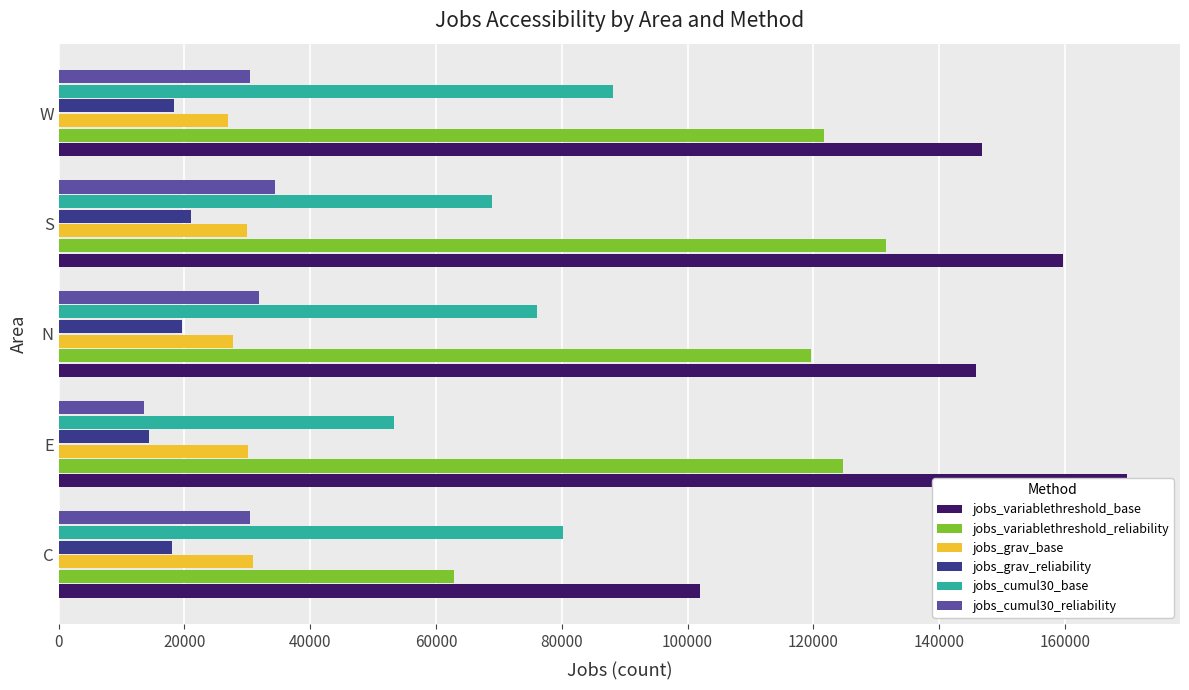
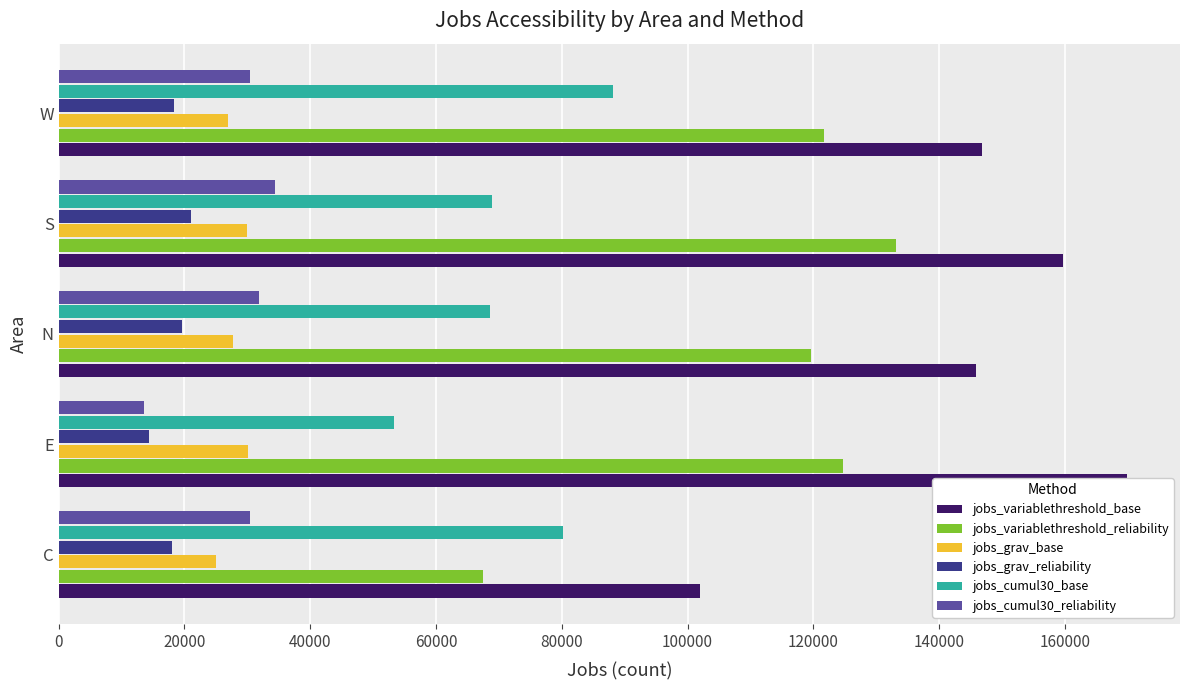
jobs_variablethreshold_reliability, S: 132000 -> 133000
jobs_cumul30_base, N: 76000 -> 69000
jobs_grav_base, C: 31000 -> 25000
jobs_variablethreshold_reliability, C: 63000 -> 67000
